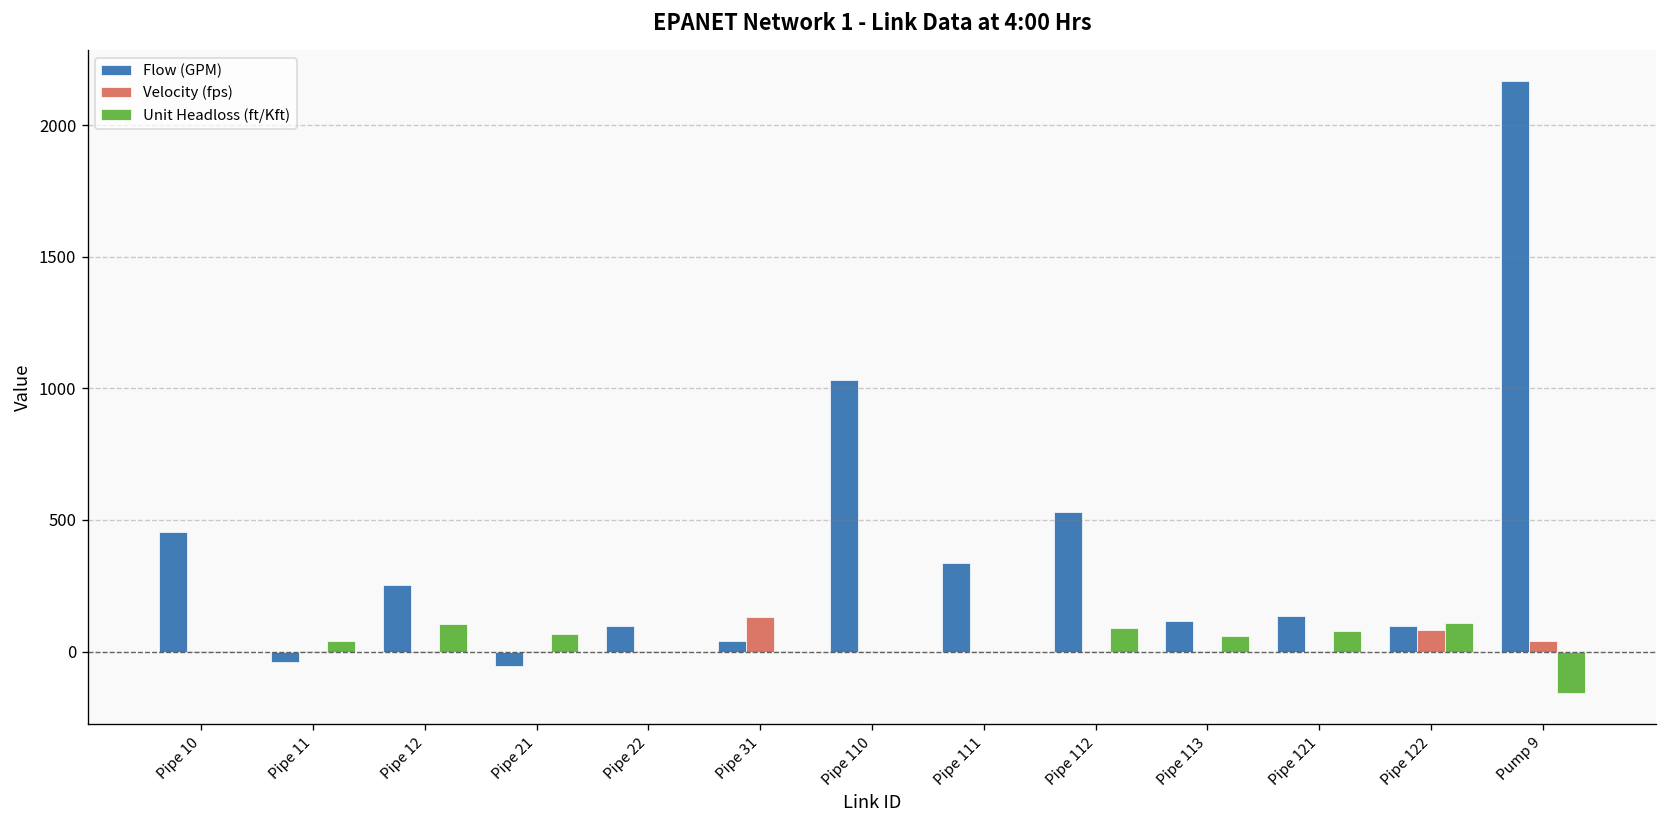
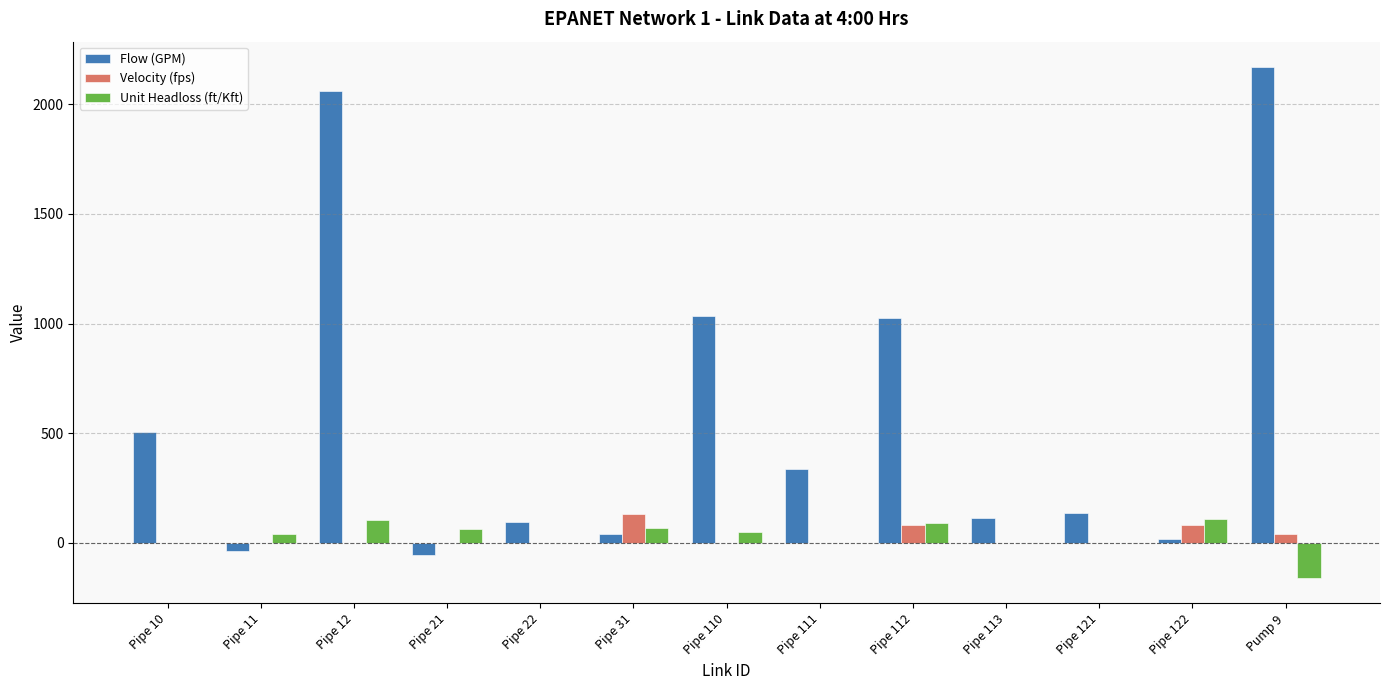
Flow (GPM), Pipe 10: 450 -> 510
Flow (GPM), Pipe 12: 250 -> 2060
Unit Headloss (ft/Kft), Pipe 31: 0 -> 70
Unit Headloss (ft/Kft), Pipe 110: 0 -> 50
Flow (GPM), Pipe 112: 530 -> 1020
Velocity (fps), Pipe 112: 0 -> 80
Unit Headloss (ft/Kft), Pipe 113: 60 -> 0
Unit Headloss (ft/Kft), Pipe 121: 80 -> 0
Flow (GPM), Pipe 122: 100 -> 20
